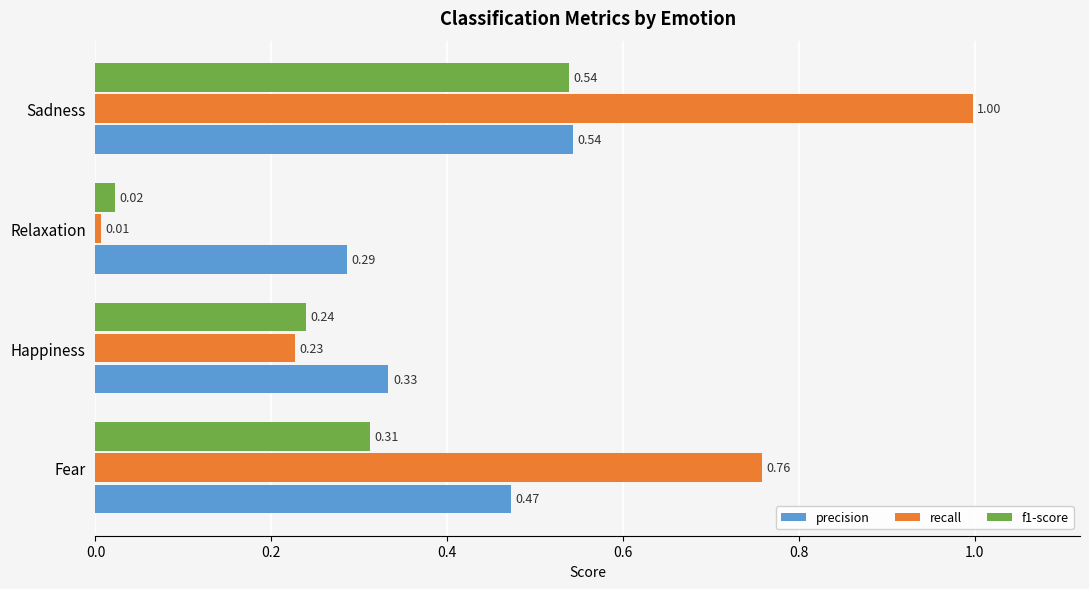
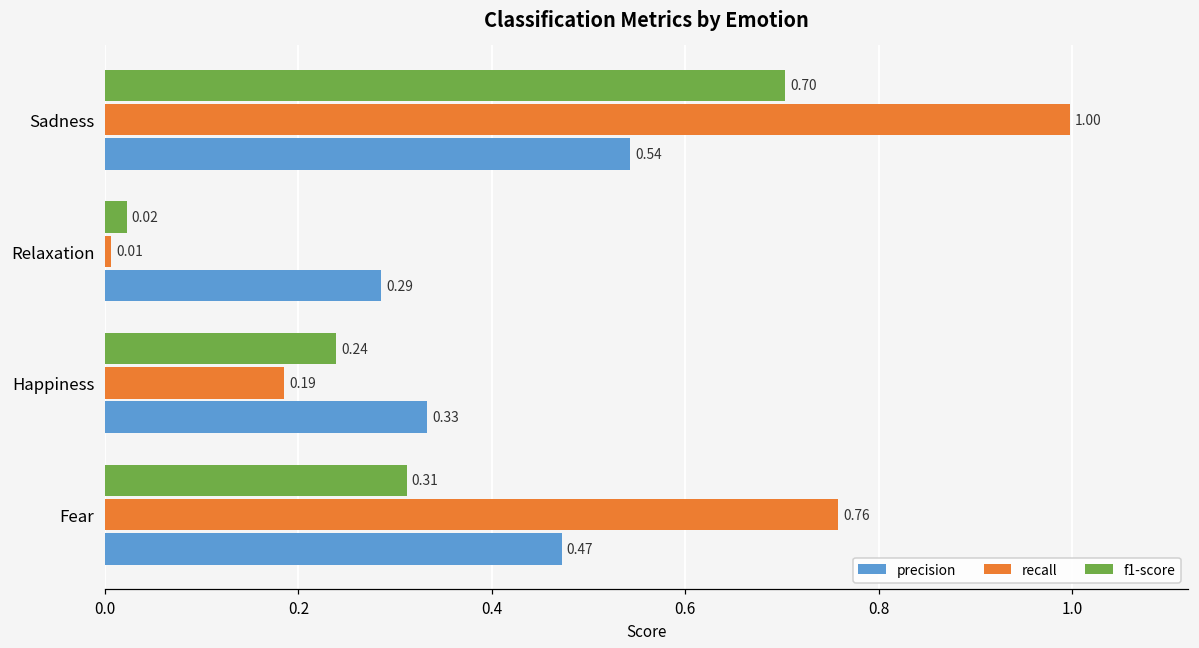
f1-score, Sadness: 0.54 -> 0.70
recall, Happiness: 0.23 -> 0.19
